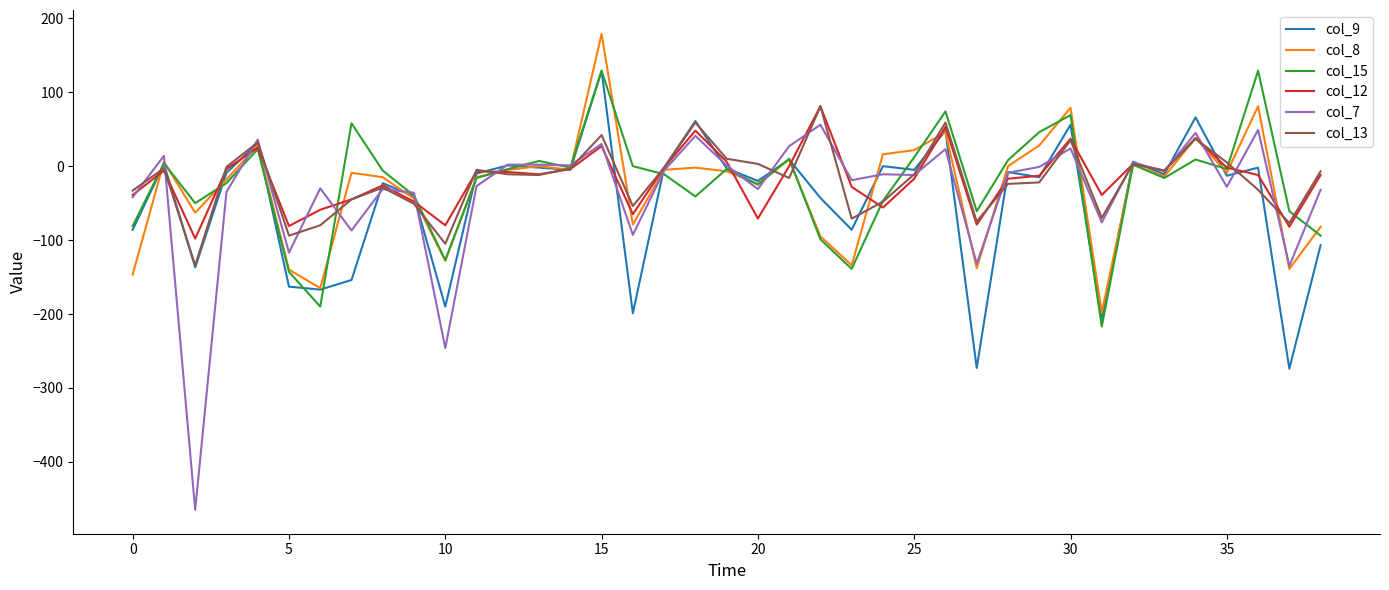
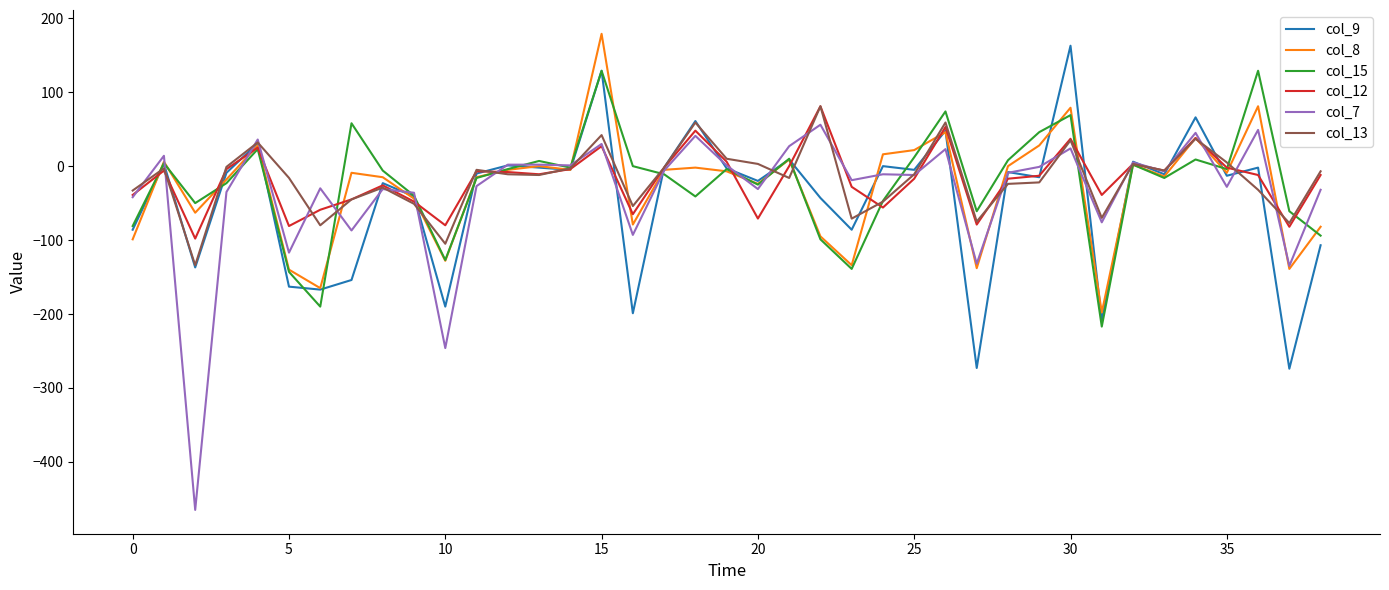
col_8, 0: -150 -> -100
col_13, 5: -90 -> -20
col_9, 30: 60 -> 160
